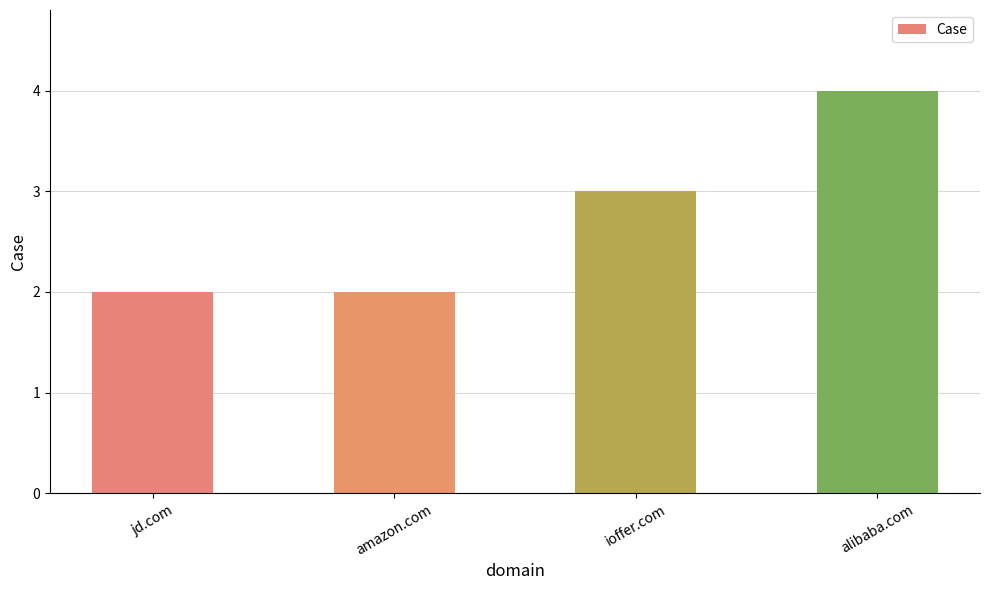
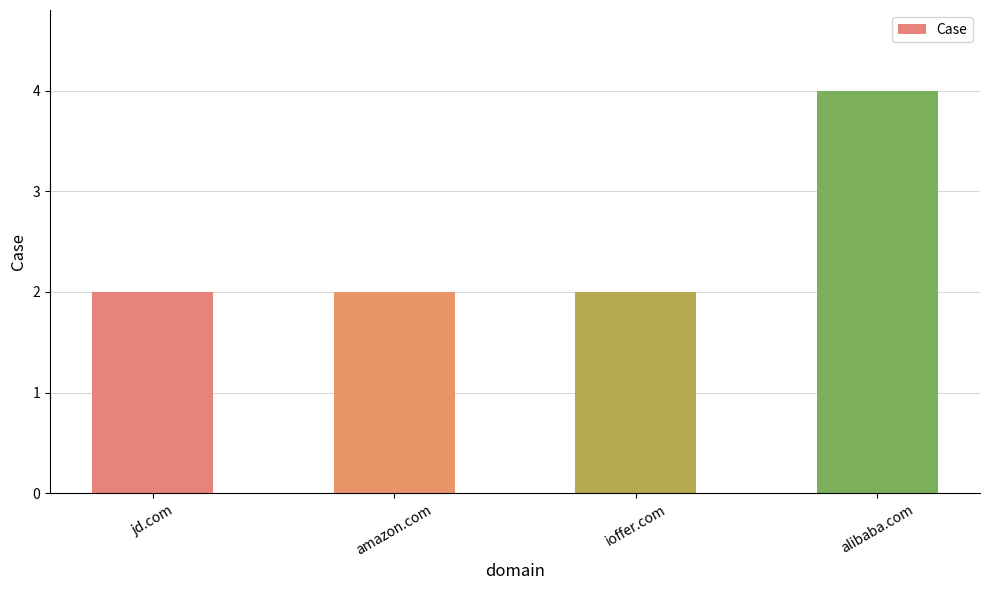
ioffer.com: 3 -> 2
